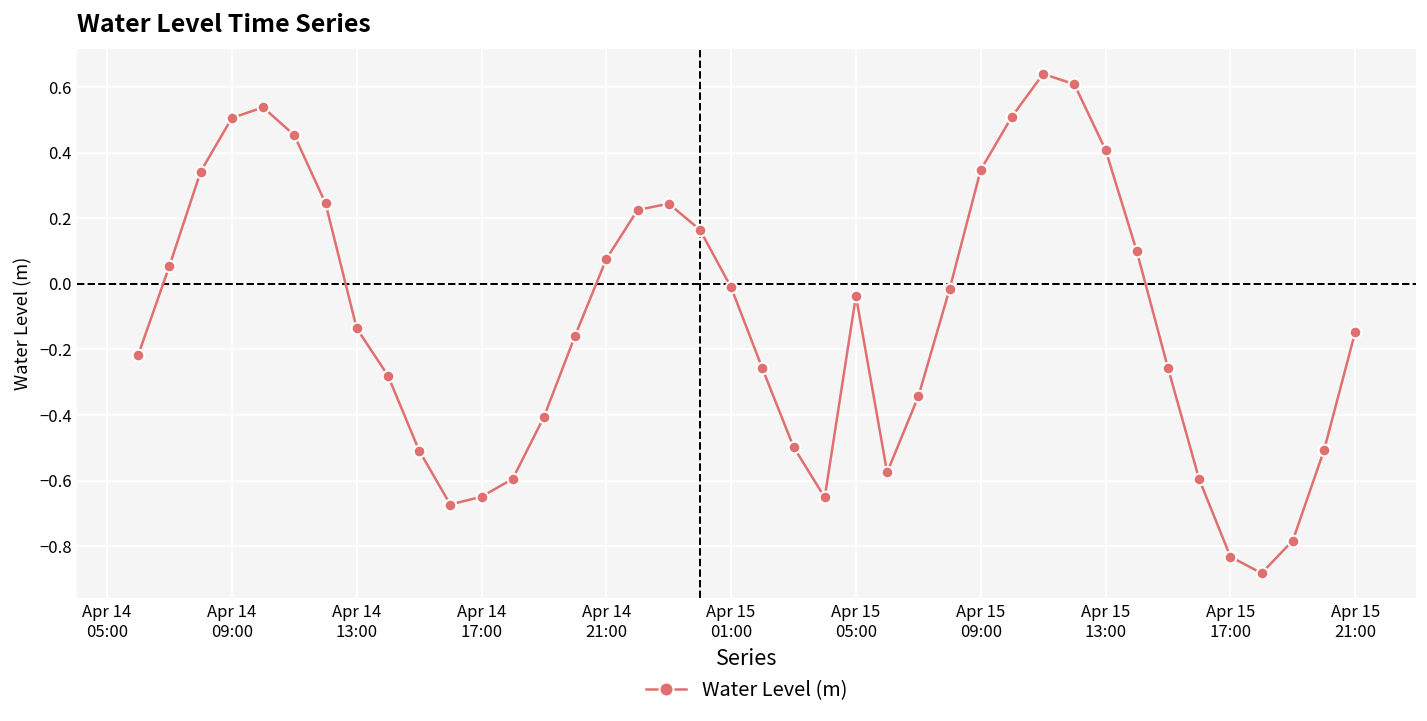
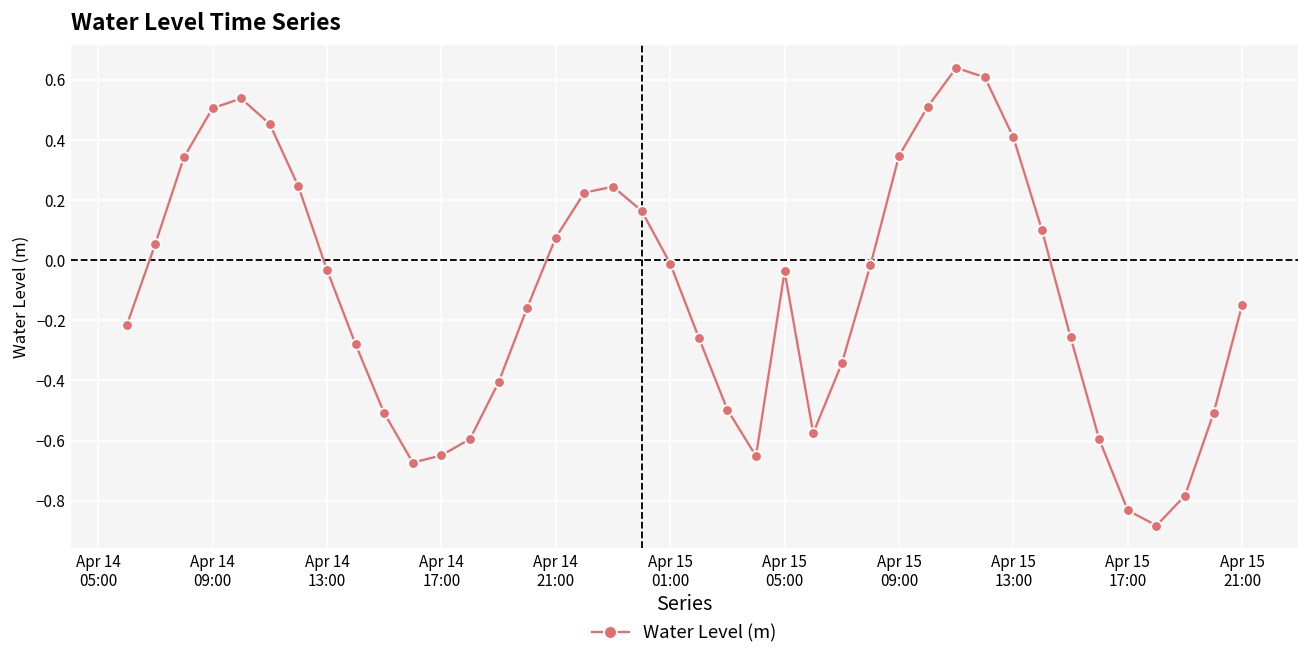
Apr 14 13:00: -0.14 -> -0.03
